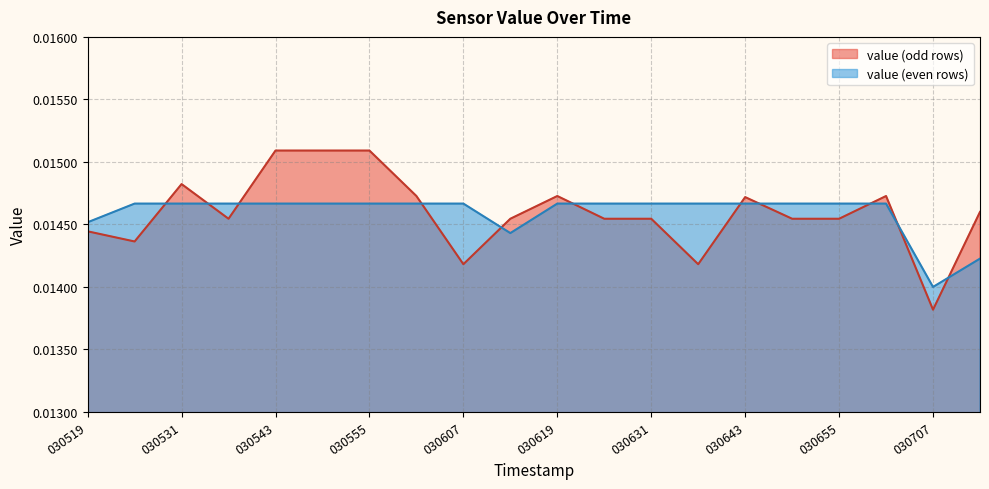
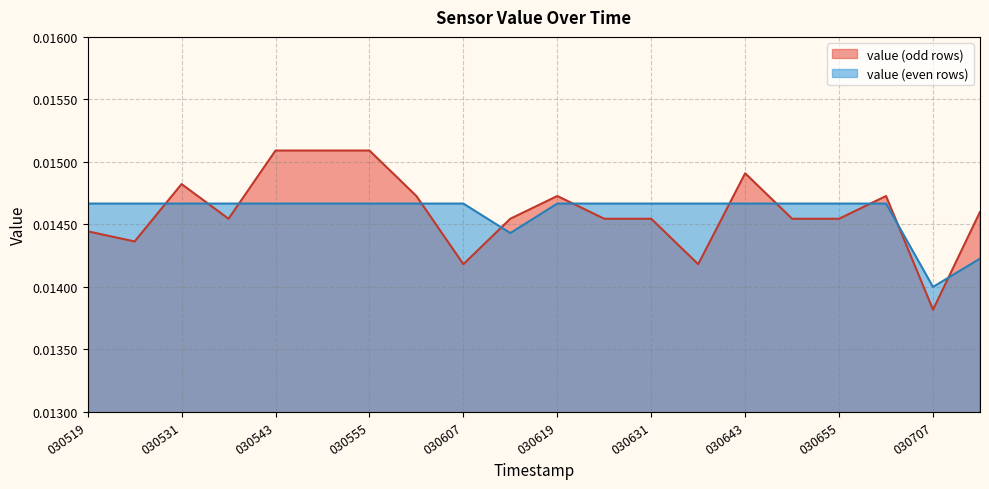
value (even rows), 030519: 0.01452 -> 0.01467
value (odd rows), 030643: 0.01472 -> 0.01491
